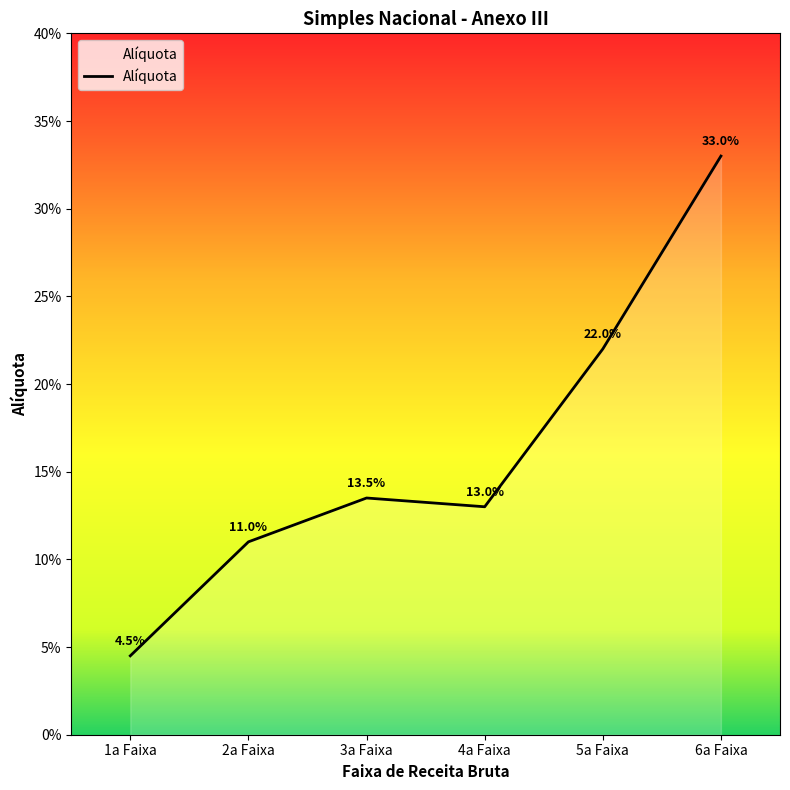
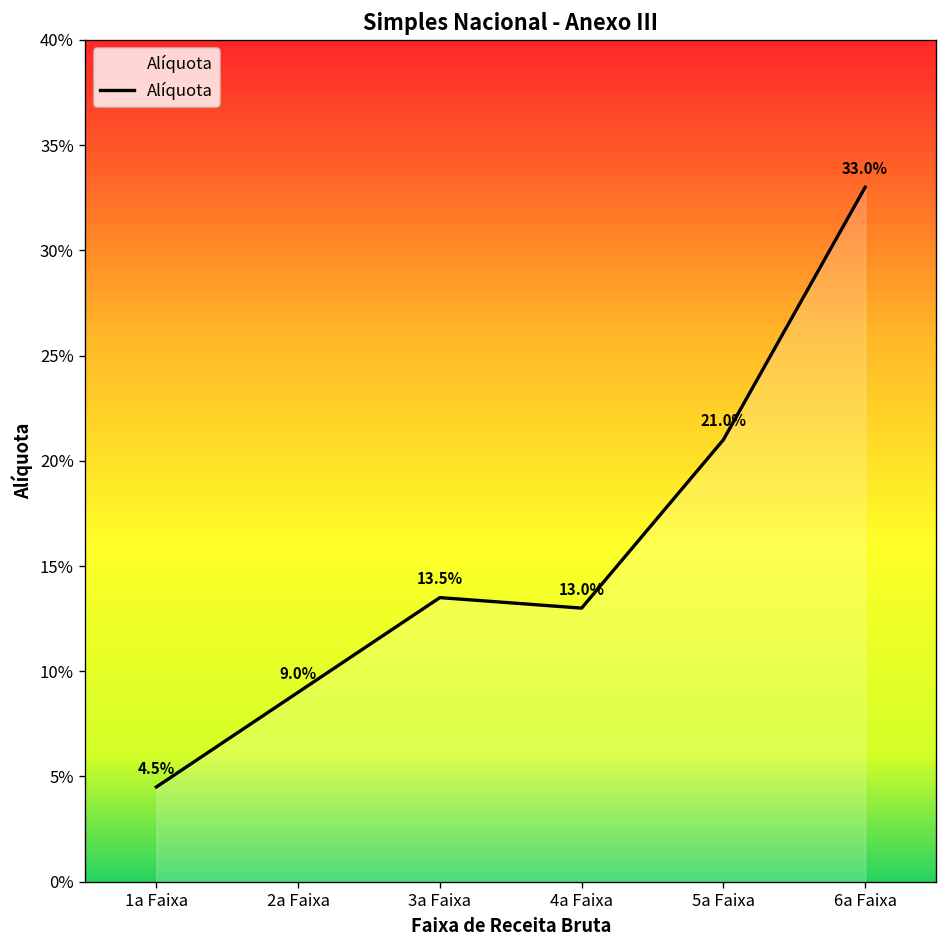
2a Faixa: 11.0% -> 9.0%
5a Faixa: 22.0% -> 21.0%
